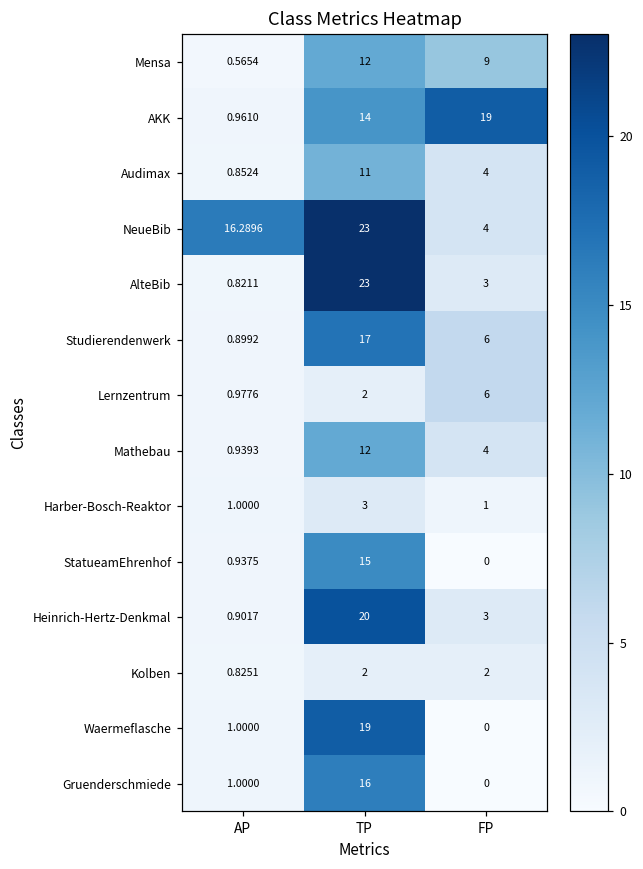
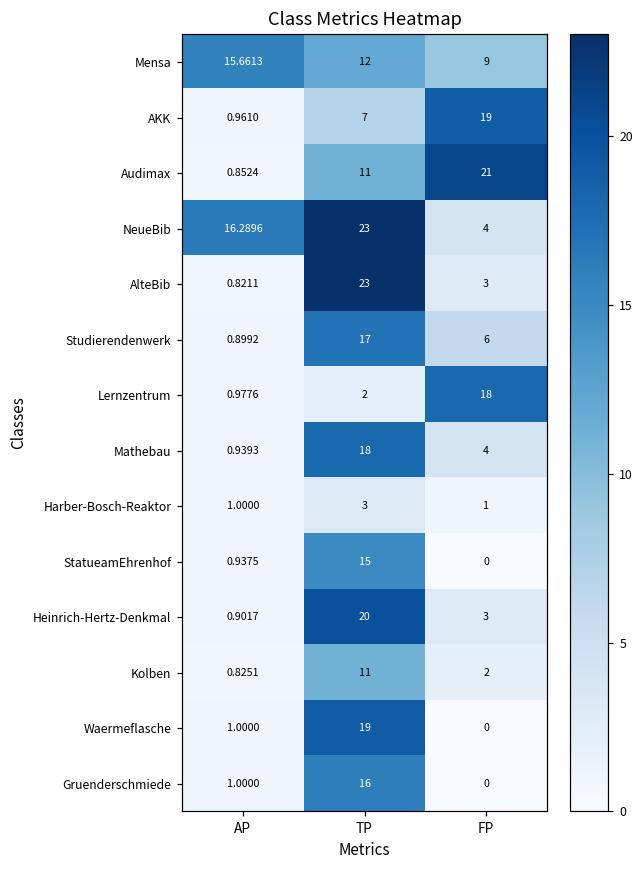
Mensa, AP: 0.5654 -> 15.6613
AKK, TP: 14 -> 7
Audimax, FP: 4 -> 21
Lernzentrum, FP: 6 -> 18
Mathebau, TP: 12 -> 18
Kolben, TP: 2 -> 11
